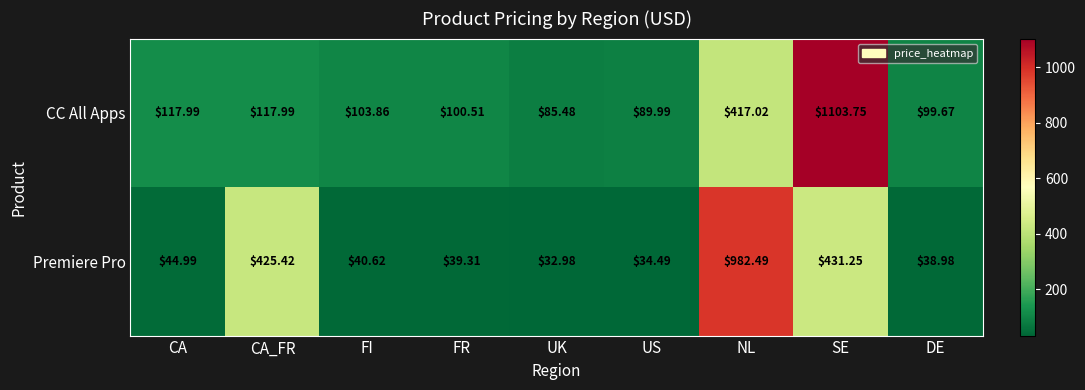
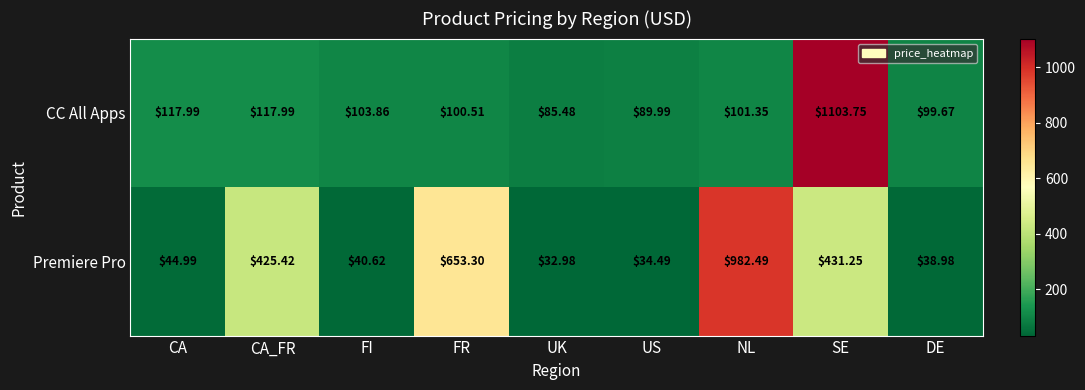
CC All Apps, NL: $417.02 -> $101.35
Premiere Pro, FR: $39.31 -> $653.30
